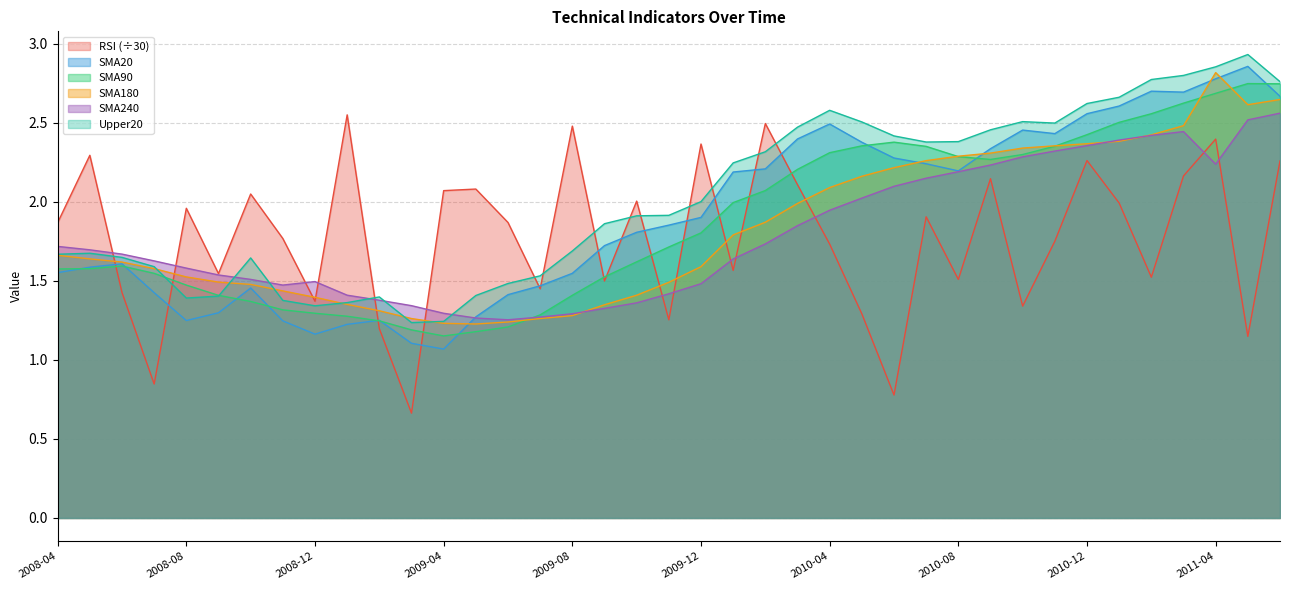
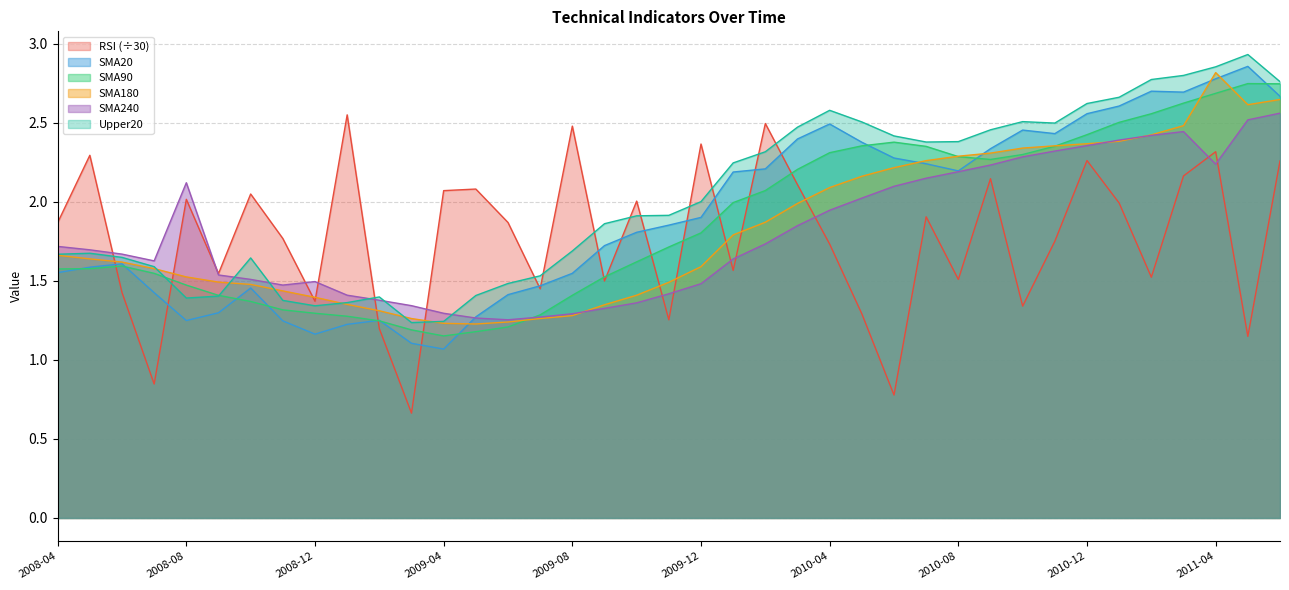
RSI (÷30), 2008-08: 1.96 -> 2.02
SMA240, 2008-08: 1.58 -> 2.12
RSI (÷30), 2011-04: 2.40 -> 2.32
